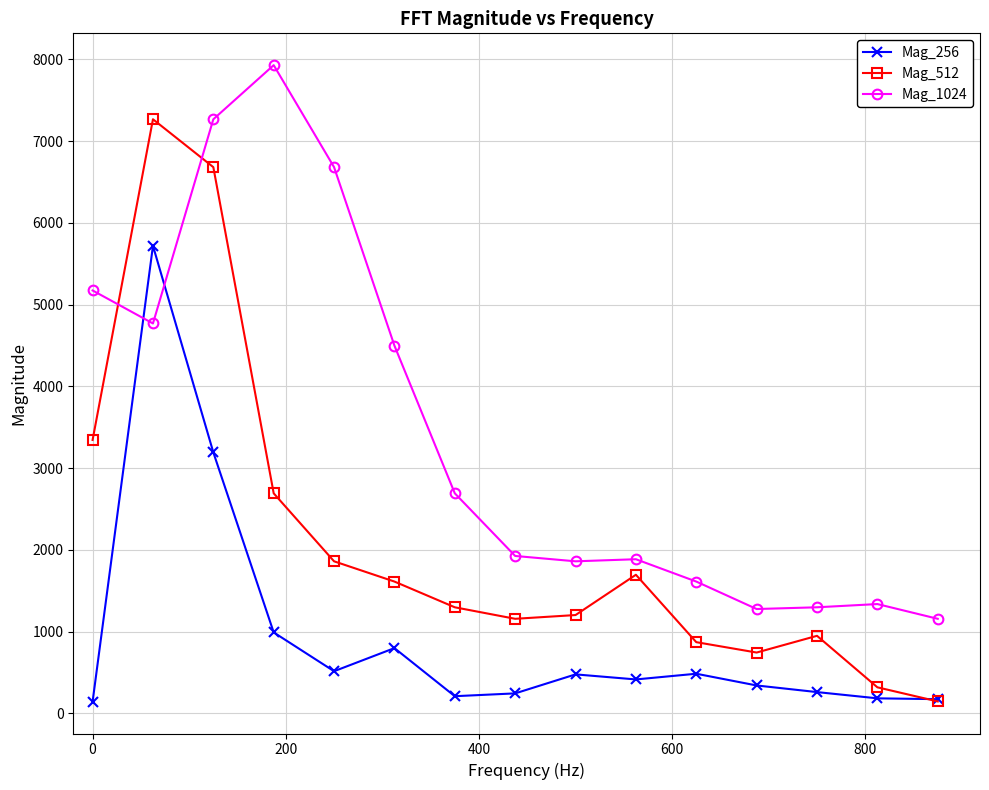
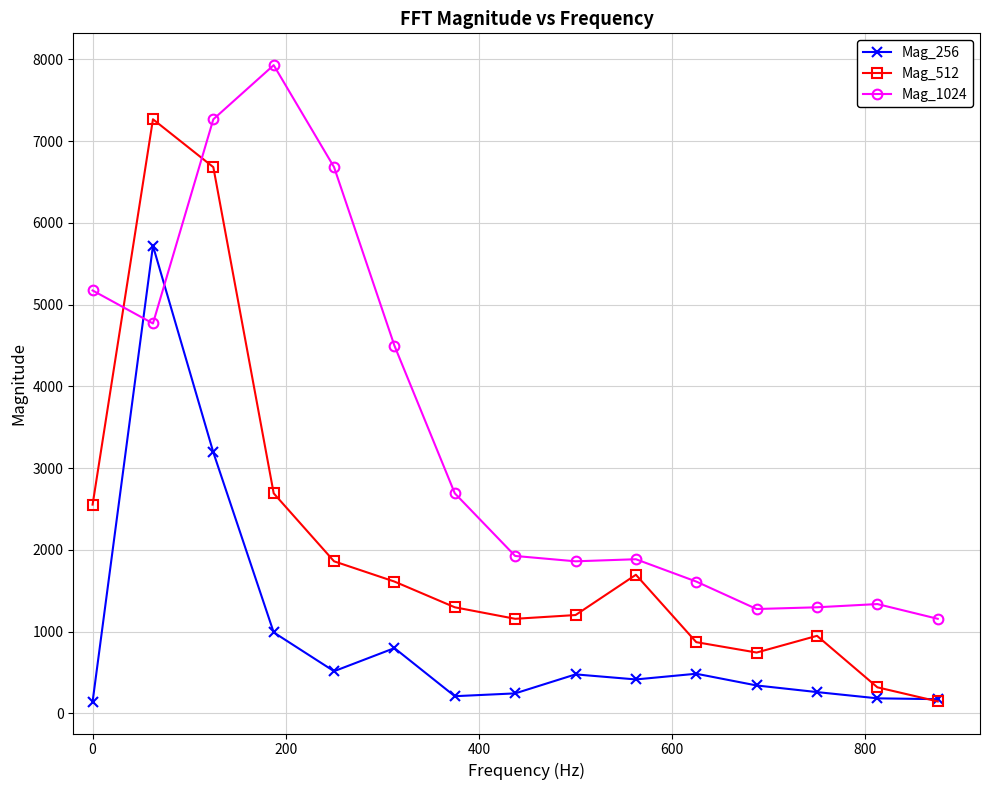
Mag_512, 0: 3300 -> 2600
